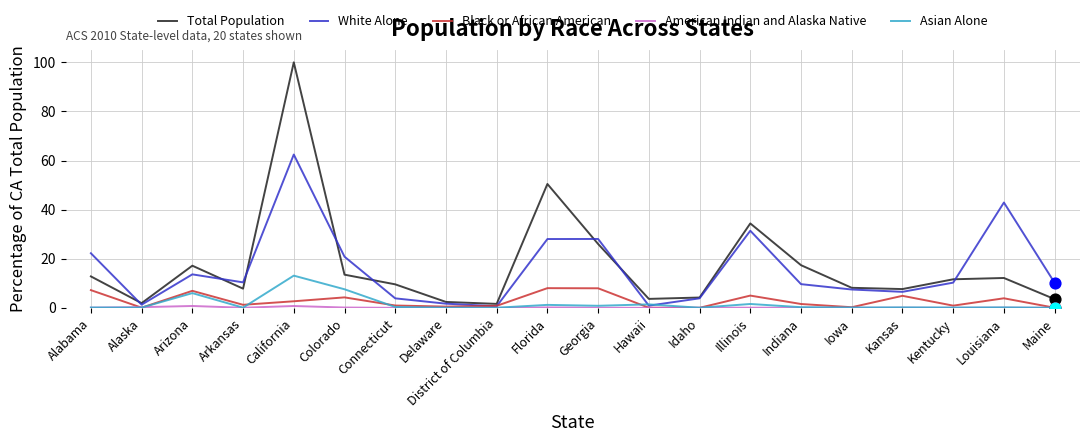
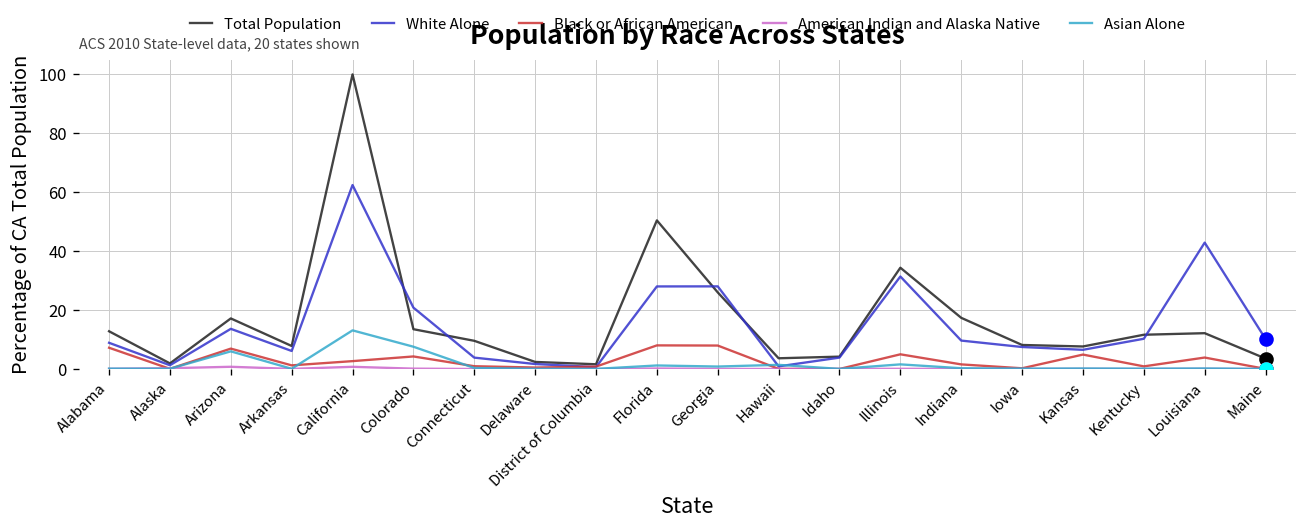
White Alone, Alabama: 22 -> 9
White Alone, Arkansas: 10 -> 6
